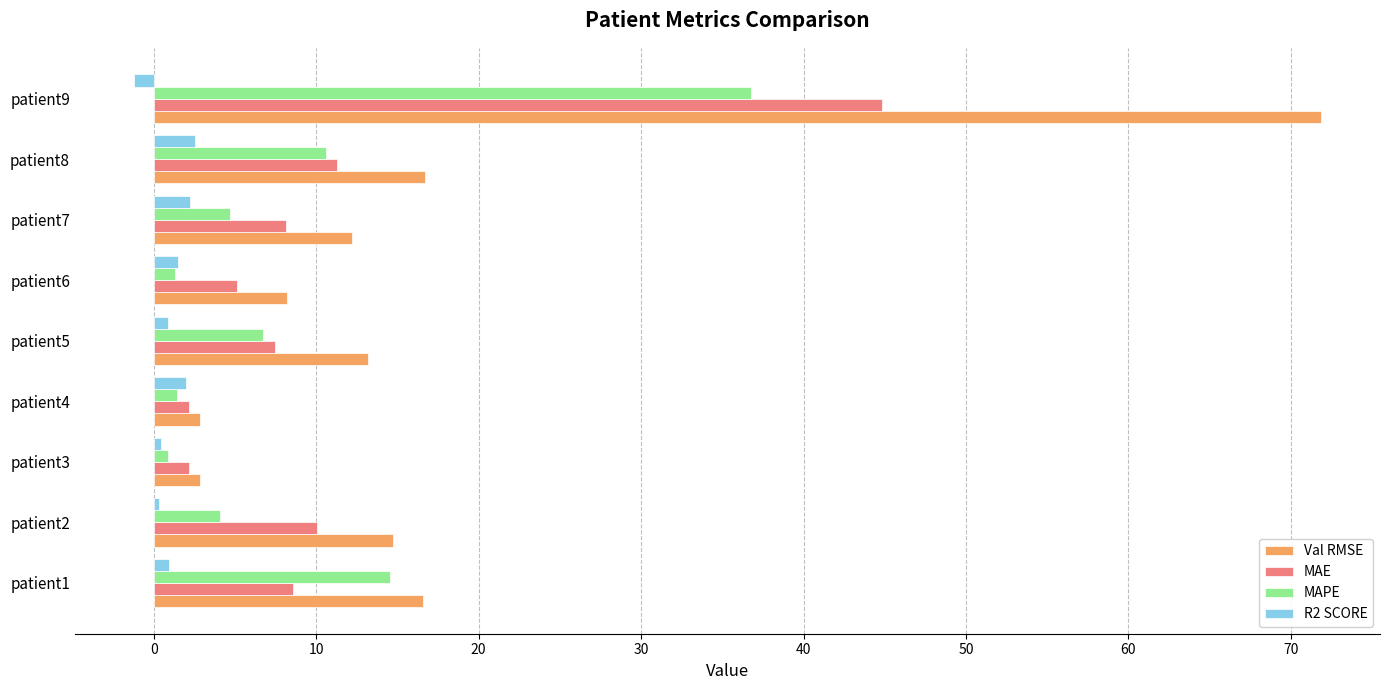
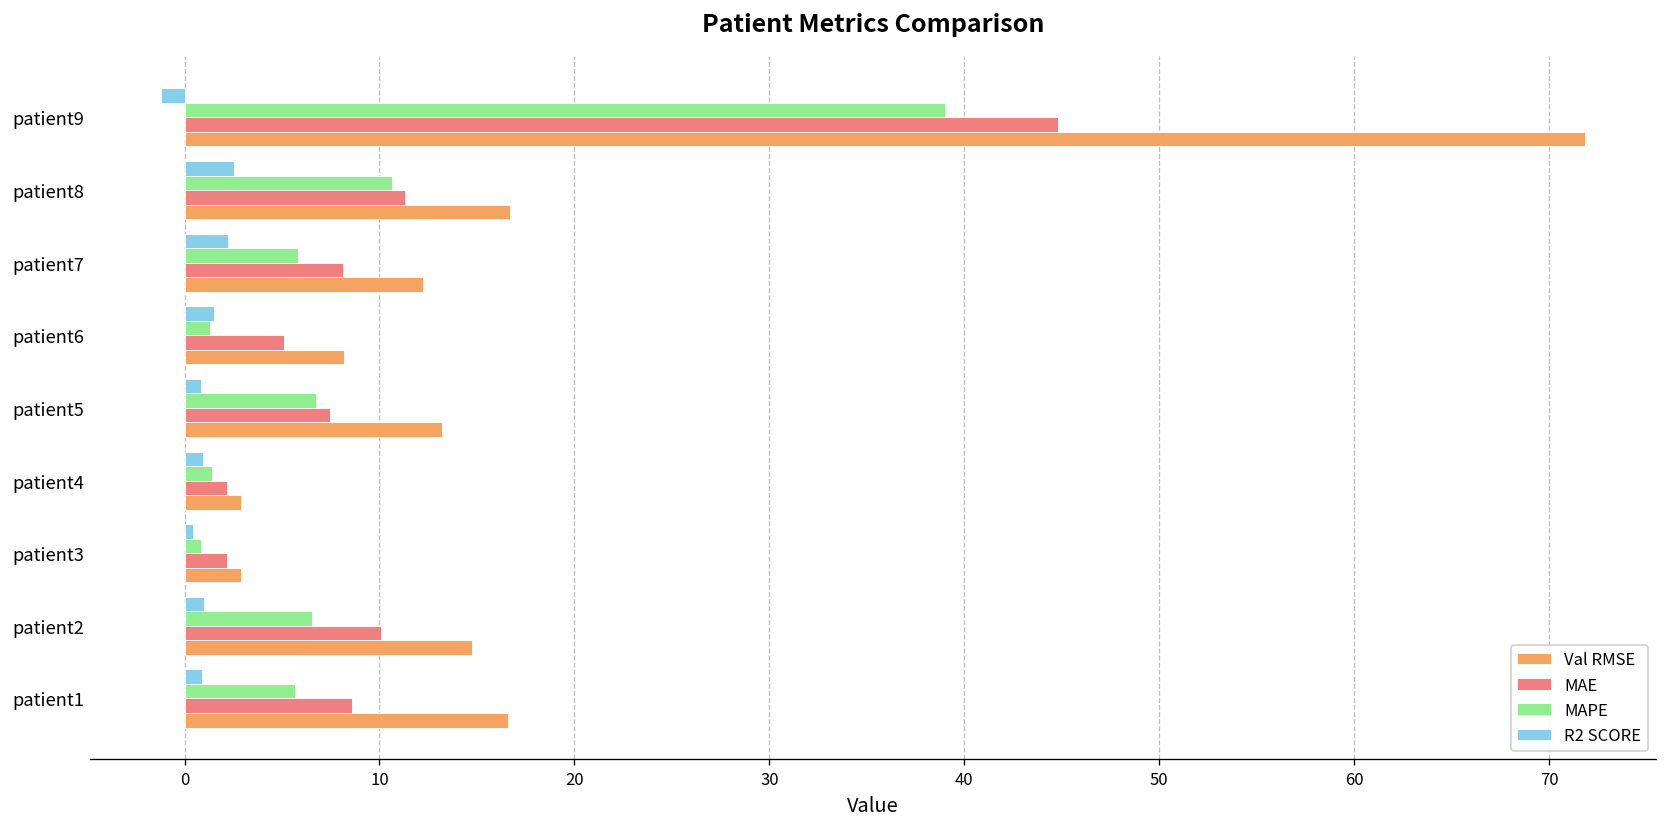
MAPE, patient9: 36.8 -> 39.0
MAPE, patient7: 4.7 -> 5.8
R2 SCORE, patient4: 2.0 -> 0.9
R2 SCORE, patient2: 0.3 -> 1.0
MAPE, patient2: 4.1 -> 6.5
MAPE, patient1: 14.6 -> 5.7
